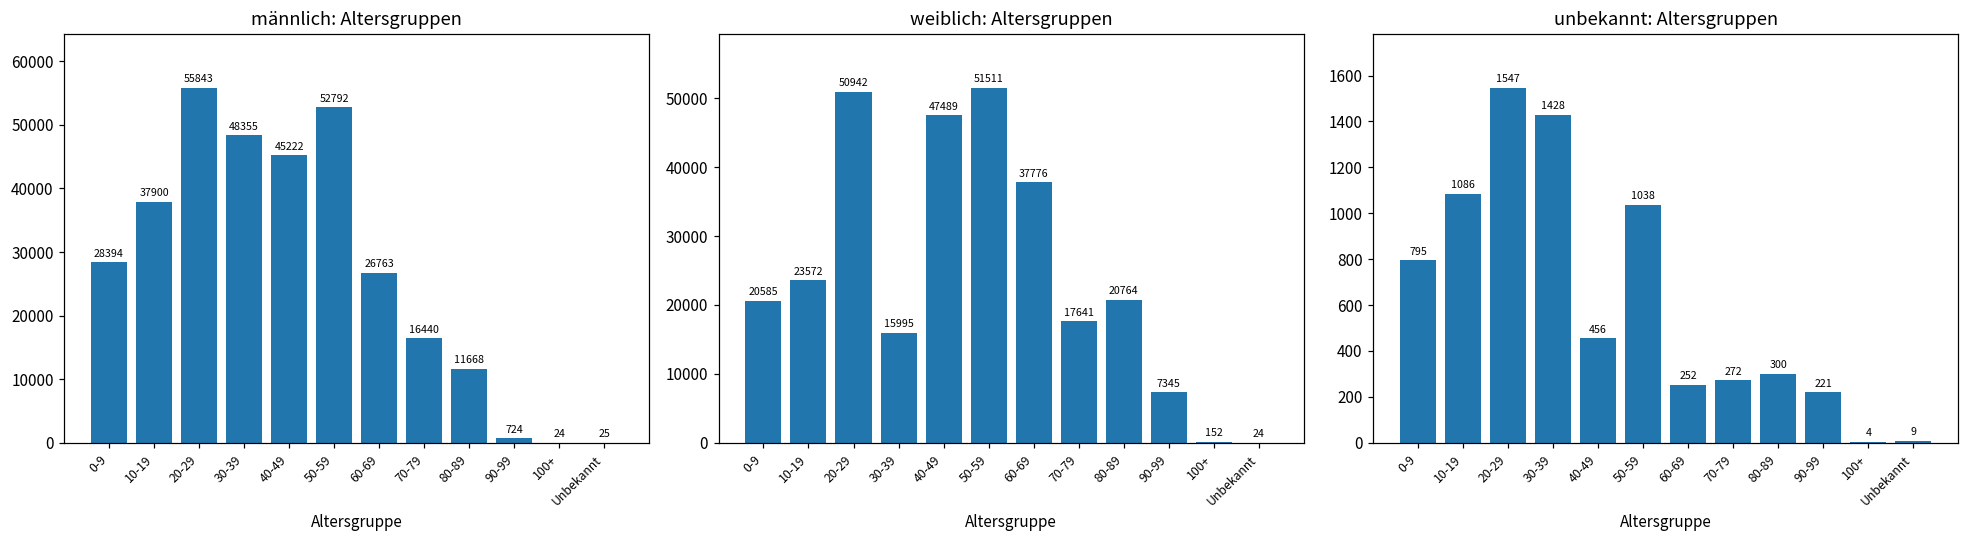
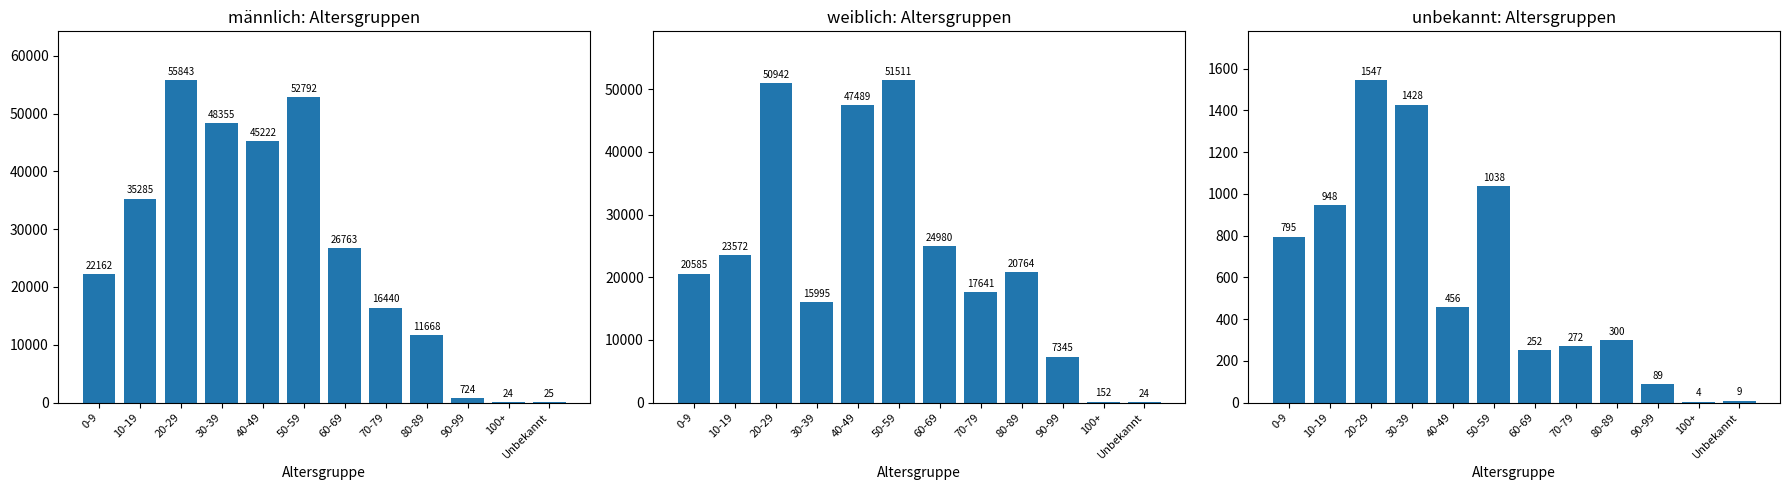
männlich: Altersgruppen, 0-9: 28394 -> 22162
männlich: Altersgruppen, 10-19: 37900 -> 35285
weiblich: Altersgruppen, 60-69: 37776 -> 24980
unbekannt: Altersgruppen, 10-19: 1086 -> 948
unbekannt: Altersgruppen, 90-99: 221 -> 89
